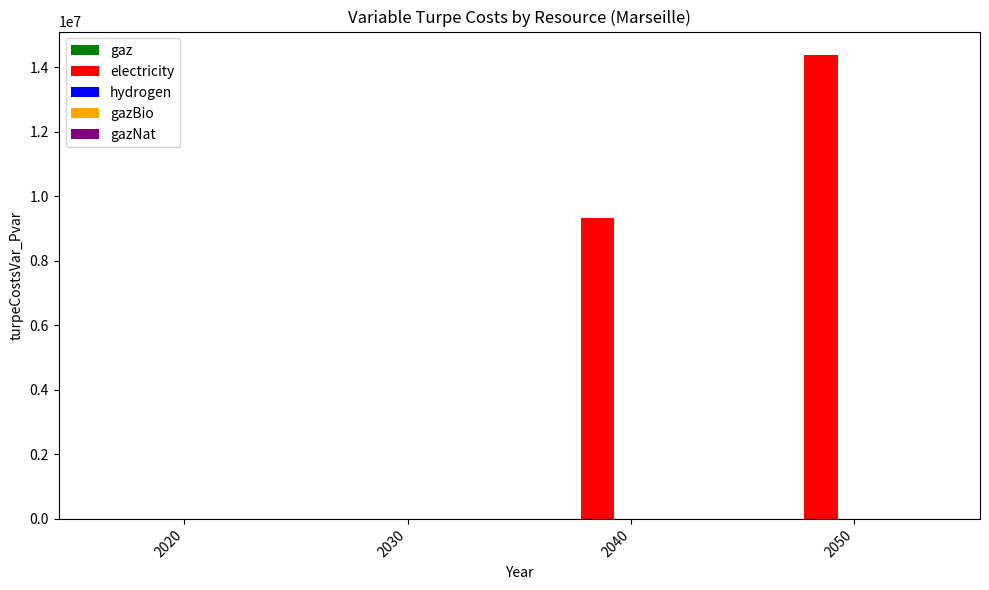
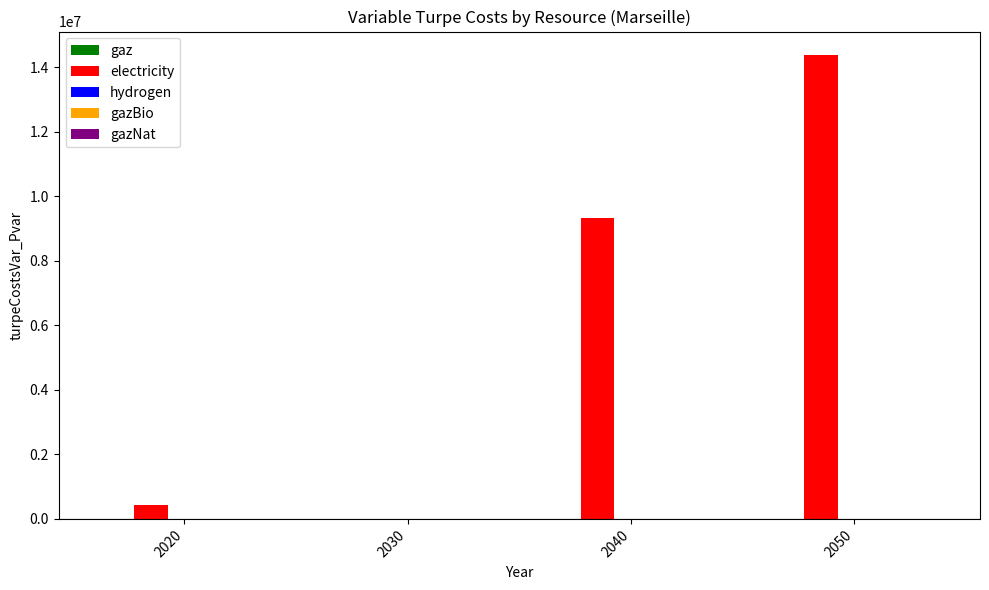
electricity, 2020: 0 -> 400000
